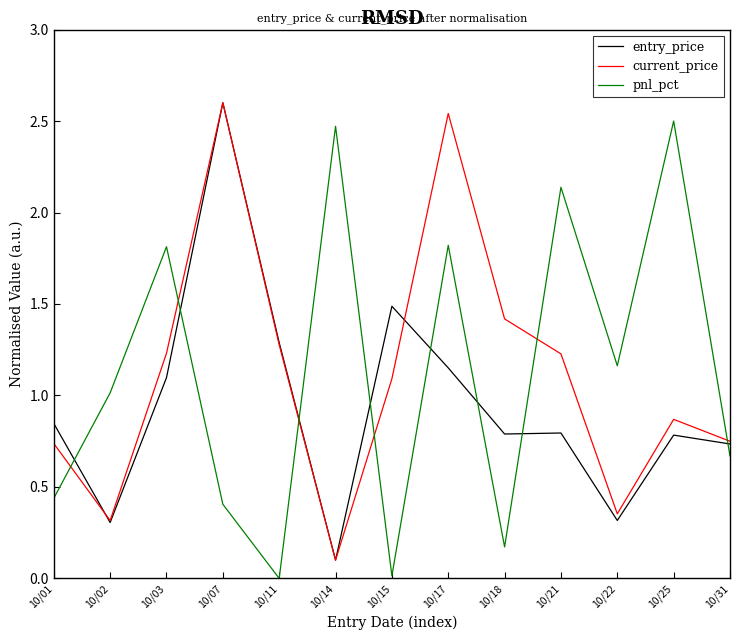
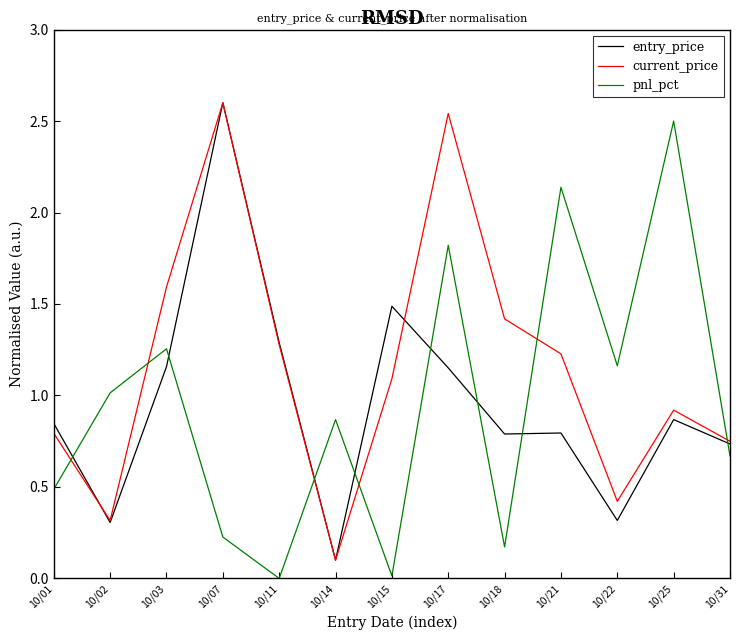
current_price, 10/01: 0.74 -> 0.79
pnl_pct, 10/01: 0.44 -> 0.49
entry_price, 10/03: 1.10 -> 1.16
current_price, 10/03: 1.23 -> 1.59
pnl_pct, 10/03: 1.81 -> 1.26
pnl_pct, 10/07: 0.41 -> 0.23
pnl_pct, 10/14: 2.47 -> 0.87
current_price, 10/22: 0.35 -> 0.42
entry_price, 10/25: 0.78 -> 0.87
current_price, 10/25: 0.87 -> 0.92
